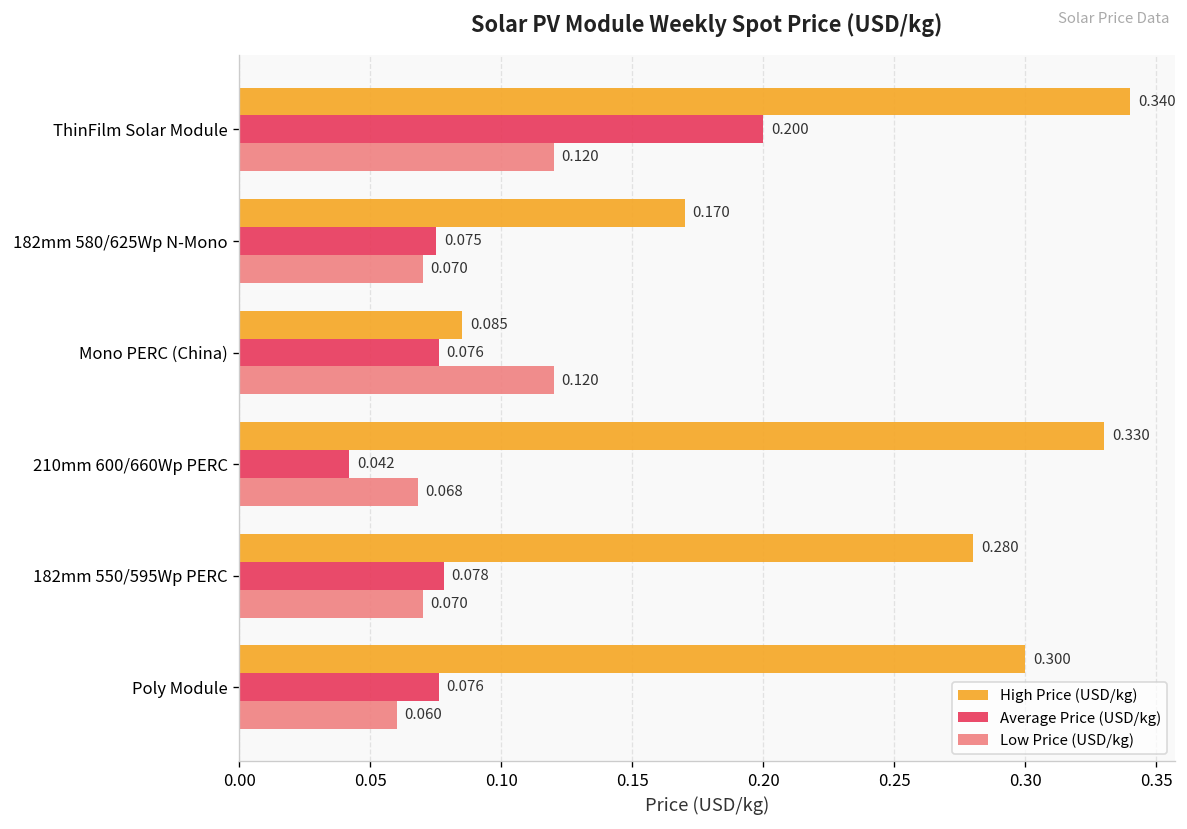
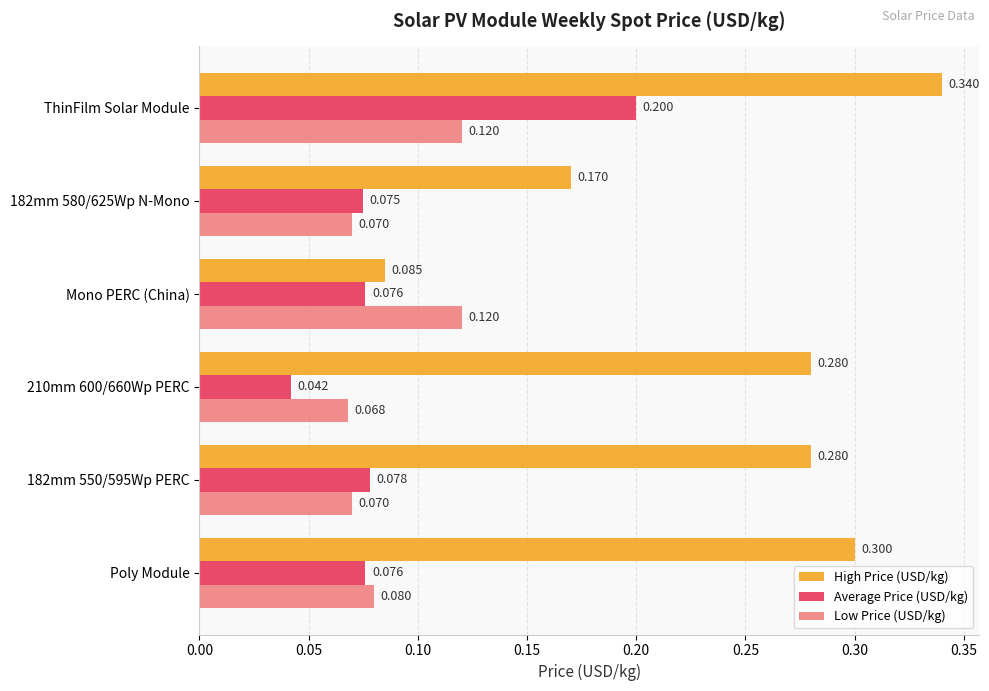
High Price (USD/kg), 210mm 600/660Wp PERC: 0.330 -> 0.280
Low Price (USD/kg), Poly Module: 0.060 -> 0.080
